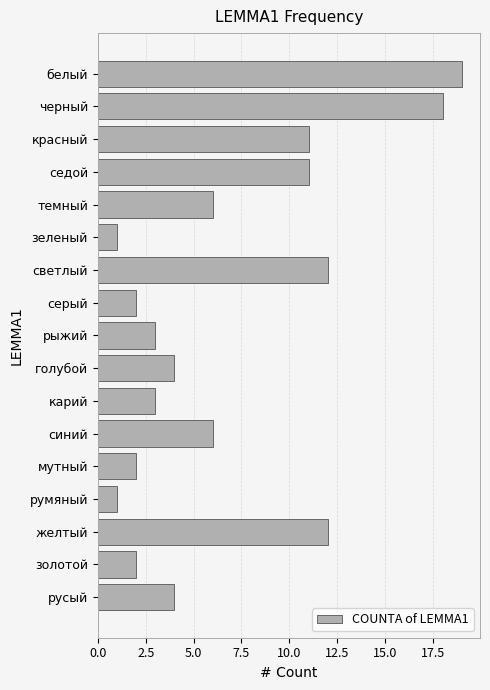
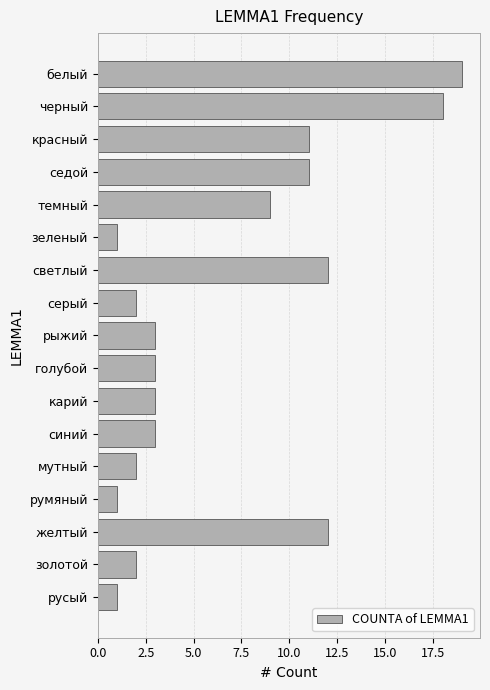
темный: 6 -> 9
голубой: 4 -> 3
синий: 6 -> 3
русый: 4 -> 1
